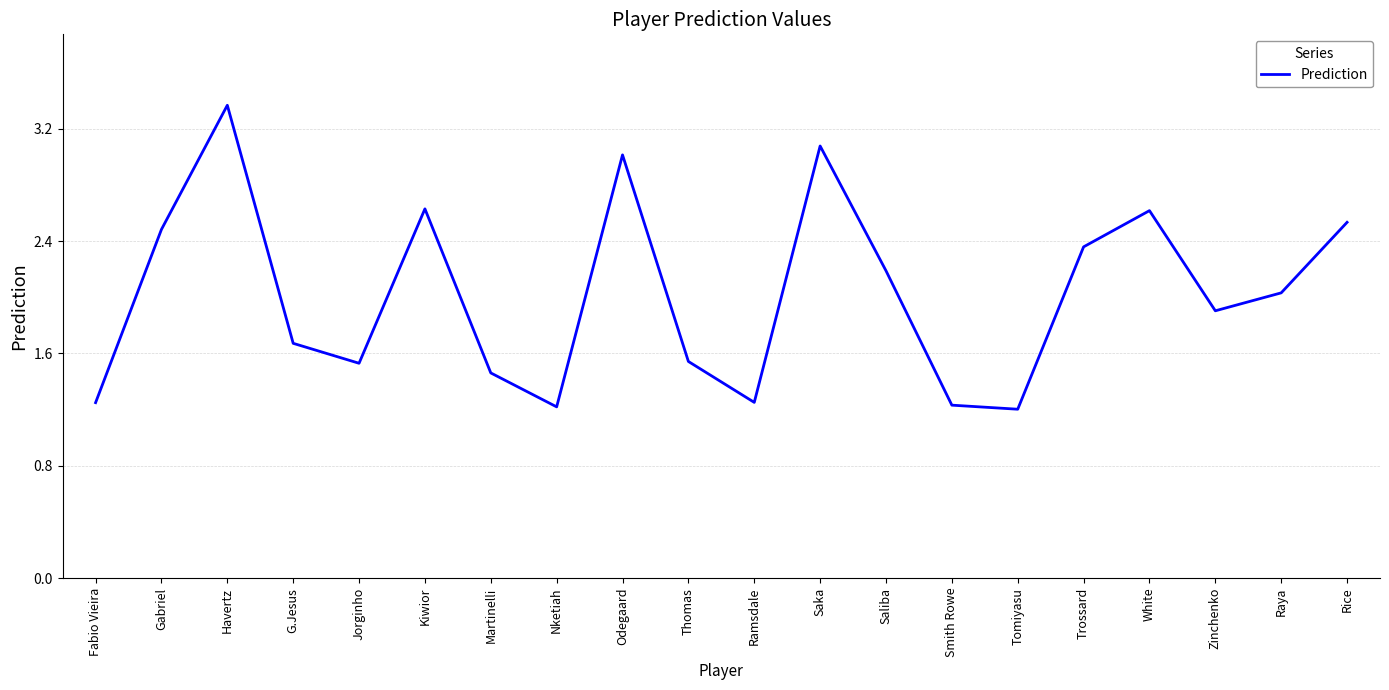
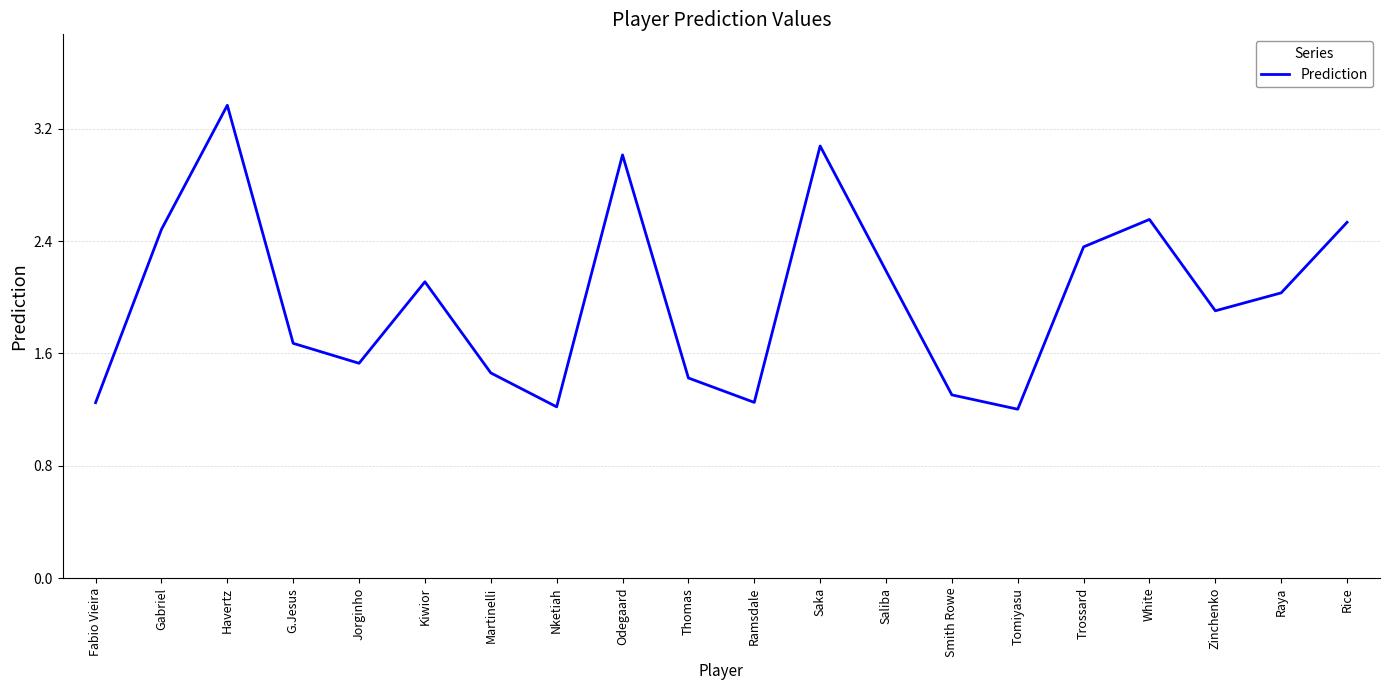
Kiwior: 2.63 -> 2.11
Thomas: 1.54 -> 1.43
Smith Rowe: 1.23 -> 1.30
White: 2.62 -> 2.55
